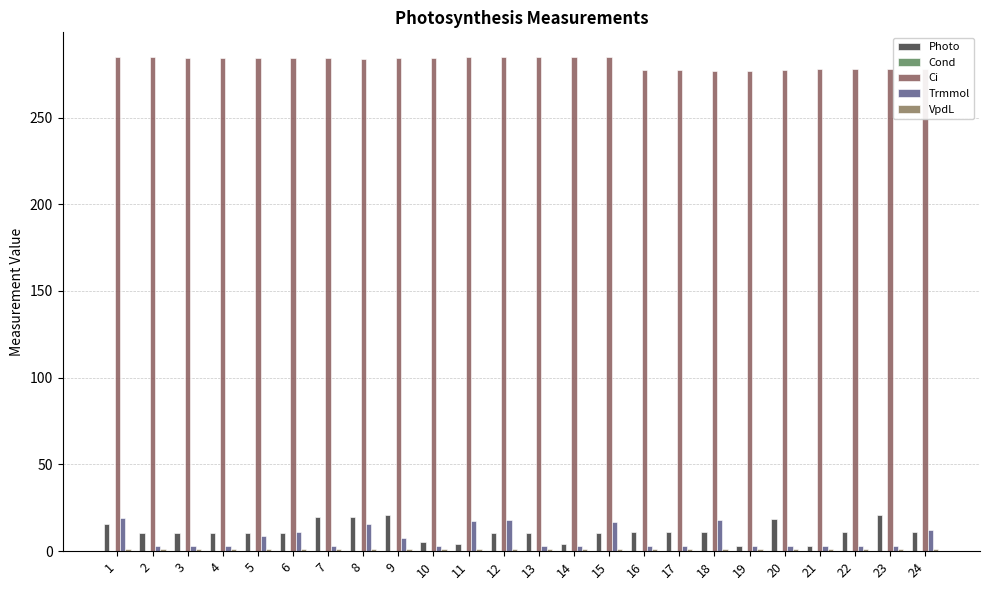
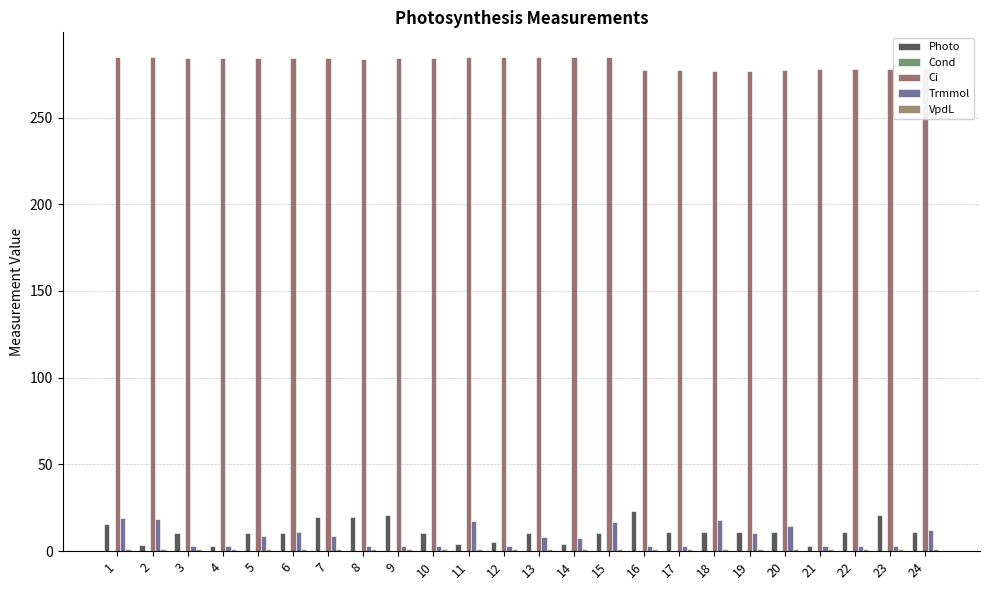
Photo, 2: 11 -> 4
Trmmol, 2: 3 -> 19
Photo, 4: 11 -> 3
Trmmol, 7: 3 -> 9
Trmmol, 8: 16 -> 3
Trmmol, 9: 8 -> 3
Photo, 10: 5 -> 11
Photo, 12: 11 -> 5
Trmmol, 12: 18 -> 3
Trmmol, 13: 3 -> 8
Trmmol, 14: 3 -> 8
Photo, 16: 11 -> 23
Photo, 19: 3 -> 11
Trmmol, 19: 3 -> 11
Photo, 20: 19 -> 11
Trmmol, 20: 3 -> 15
